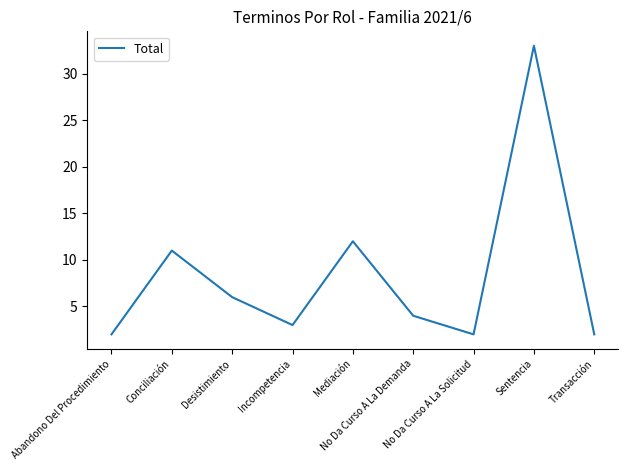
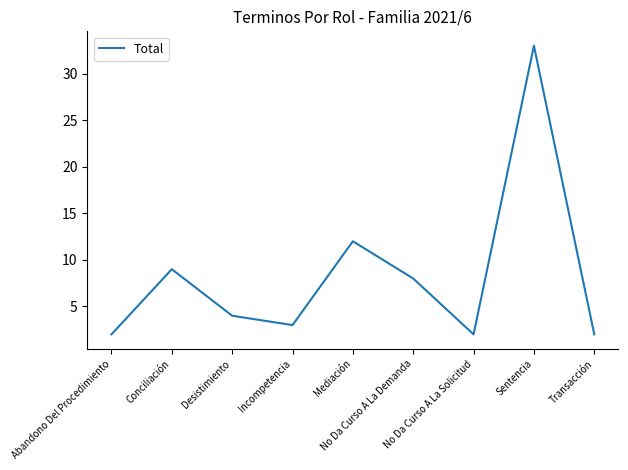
Conciliación: 11 -> 9
Desistimiento: 6 -> 4
No Da Curso A La Demanda: 4 -> 8
